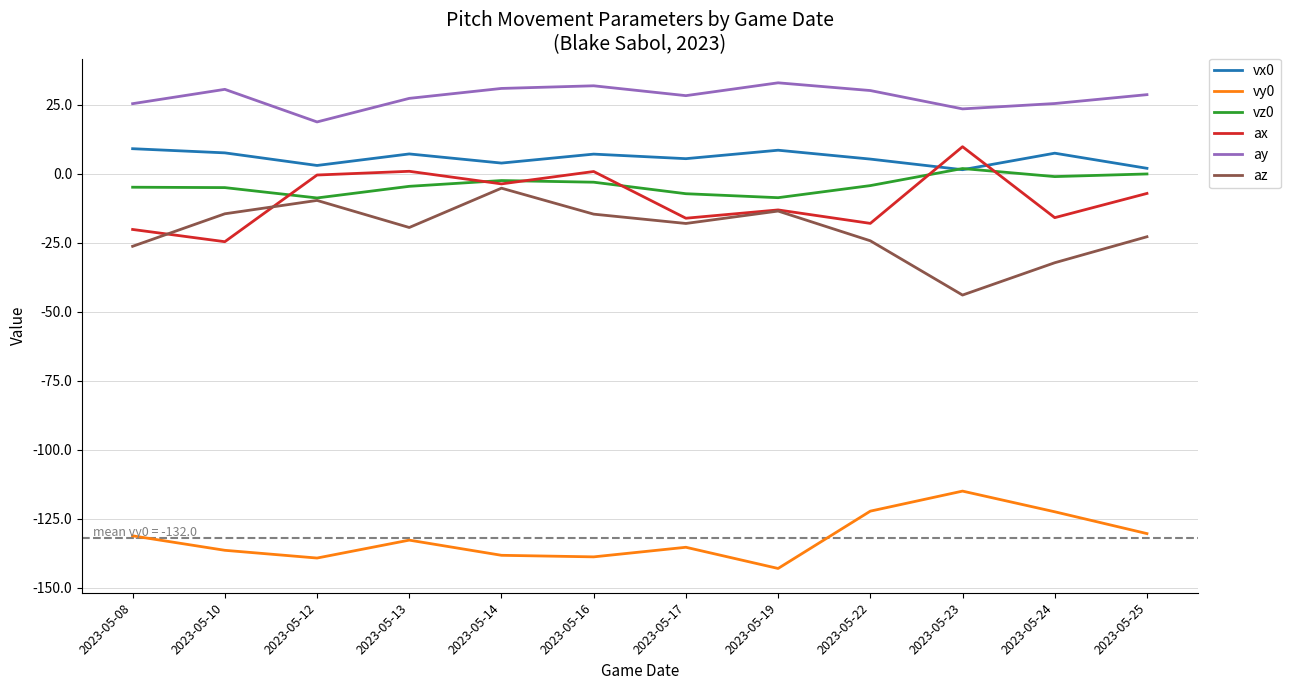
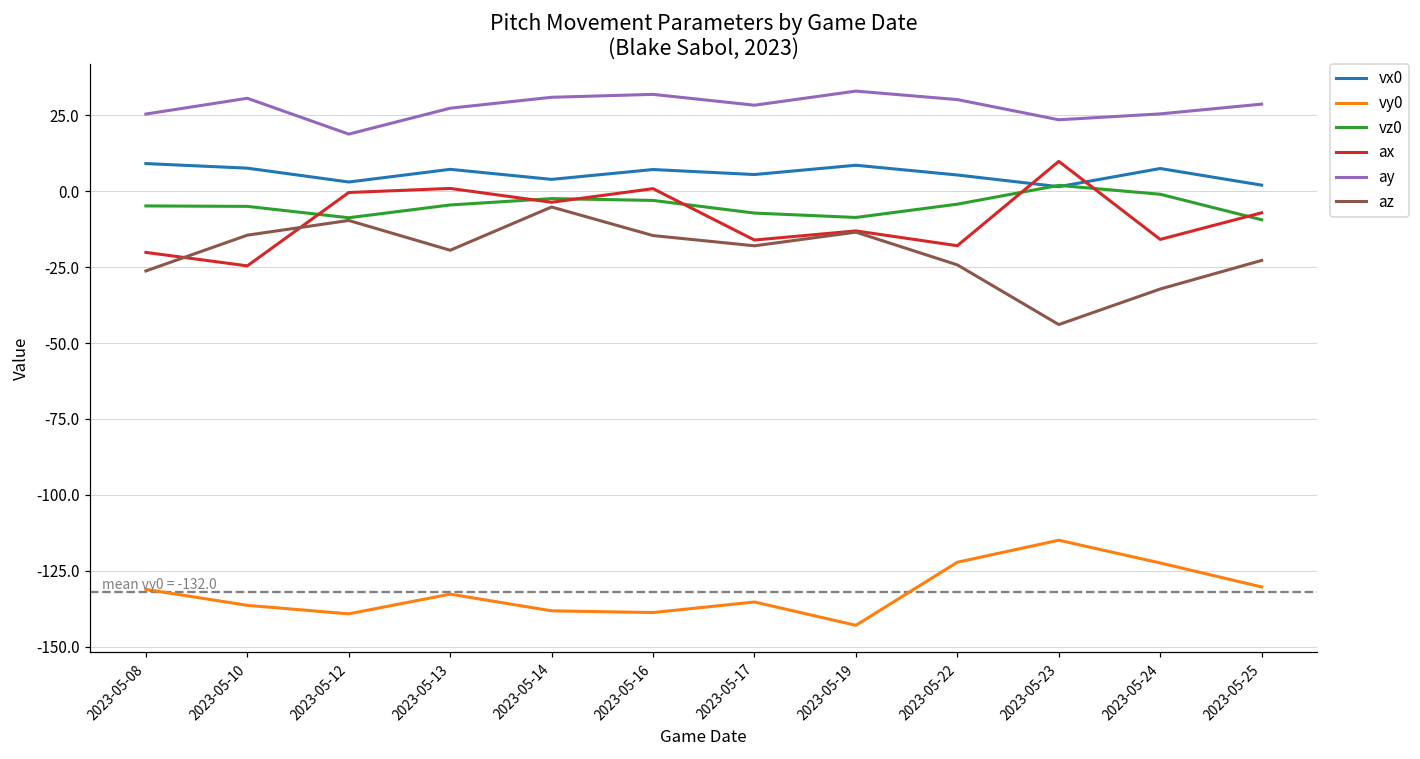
vz0, 2023-05-25: 0 -> -9
